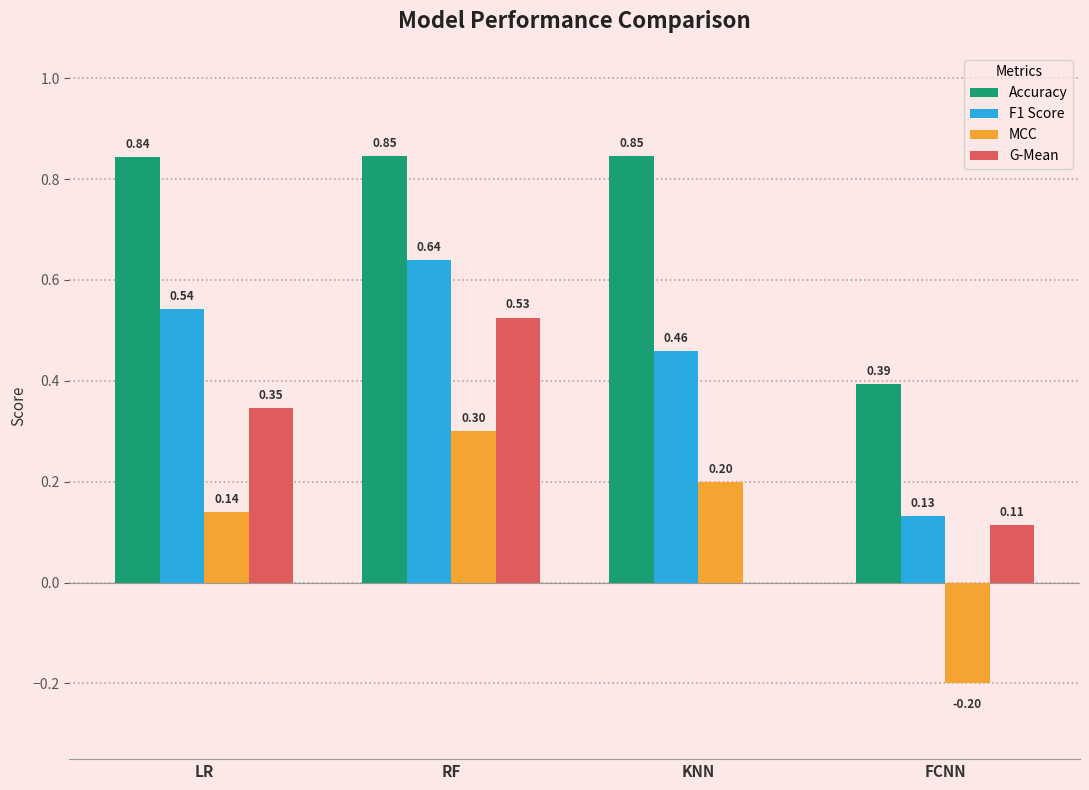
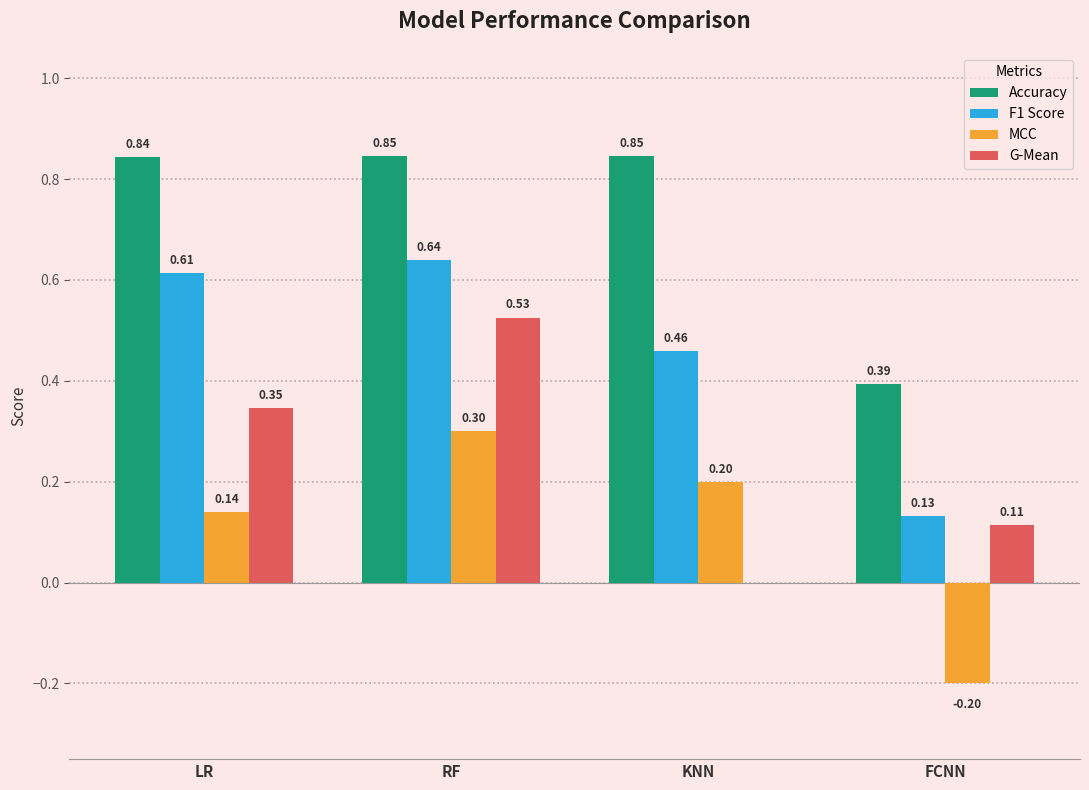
F1 Score, LR: 0.54 -> 0.61
